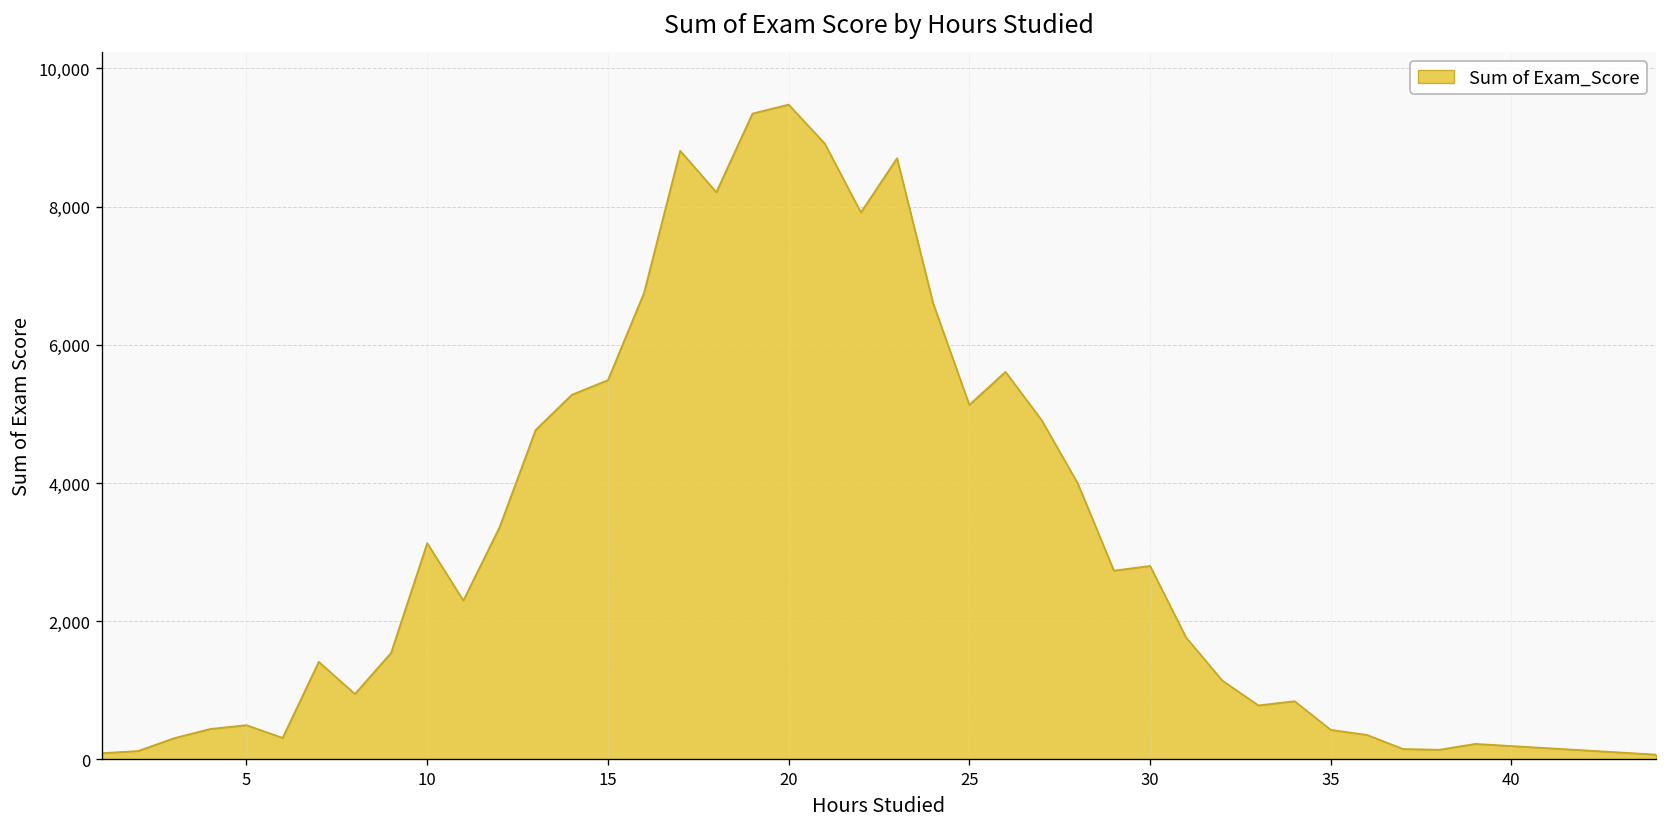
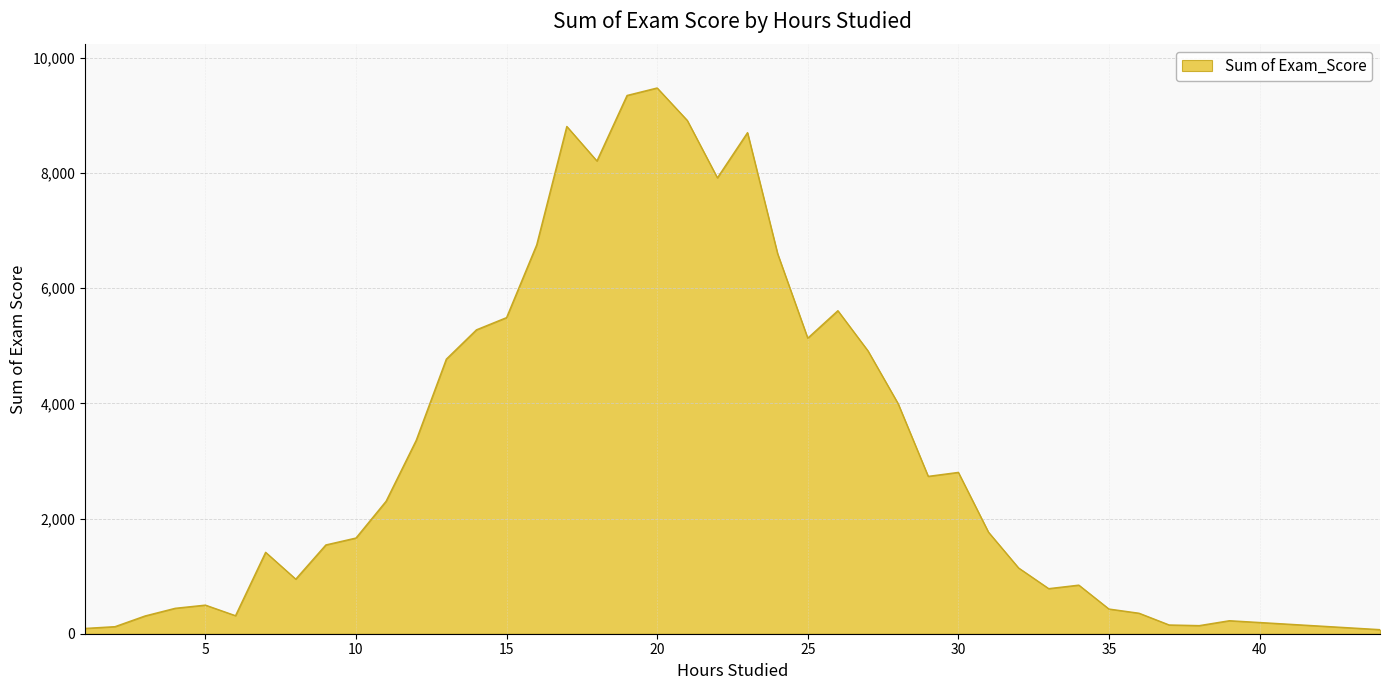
10: 3,100 -> 1,700
